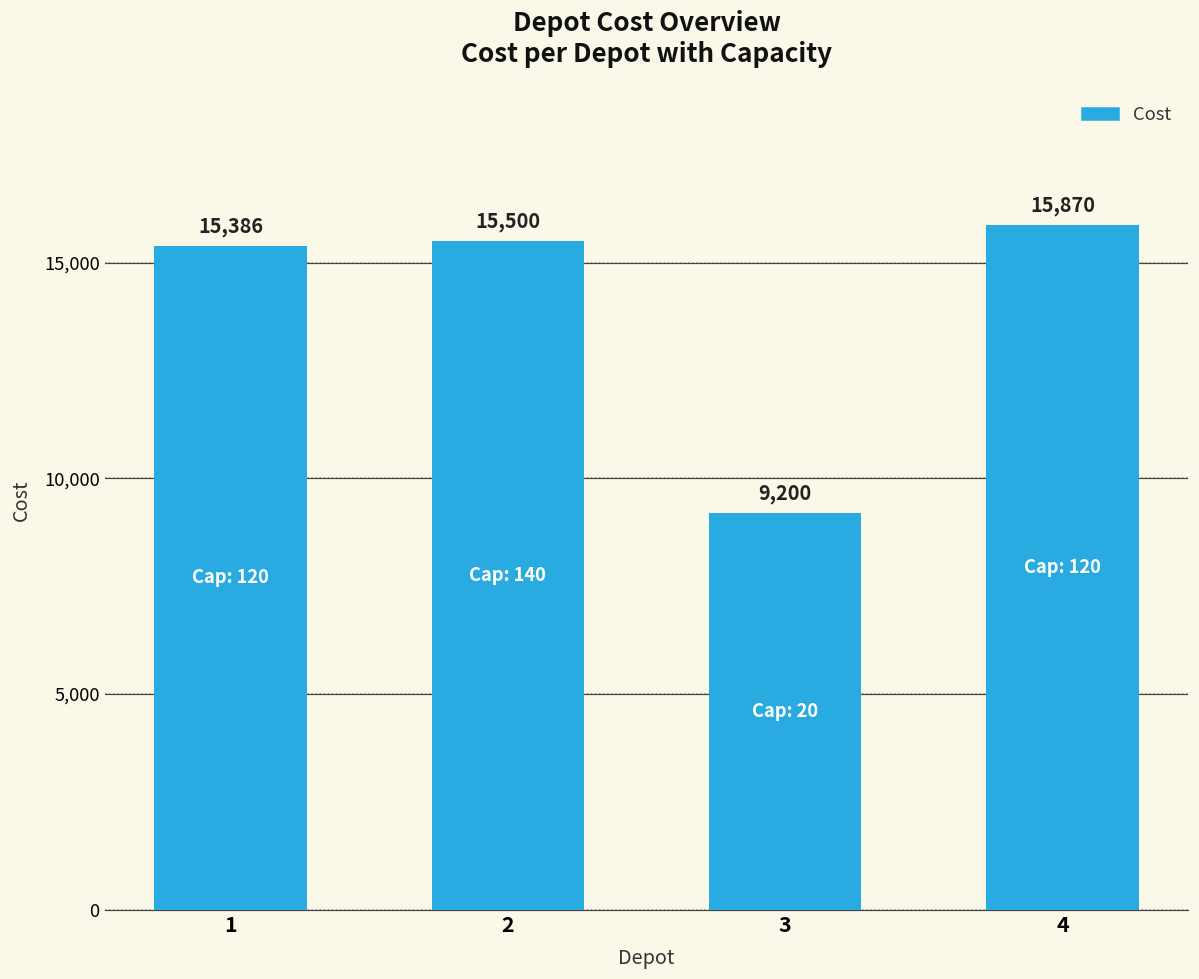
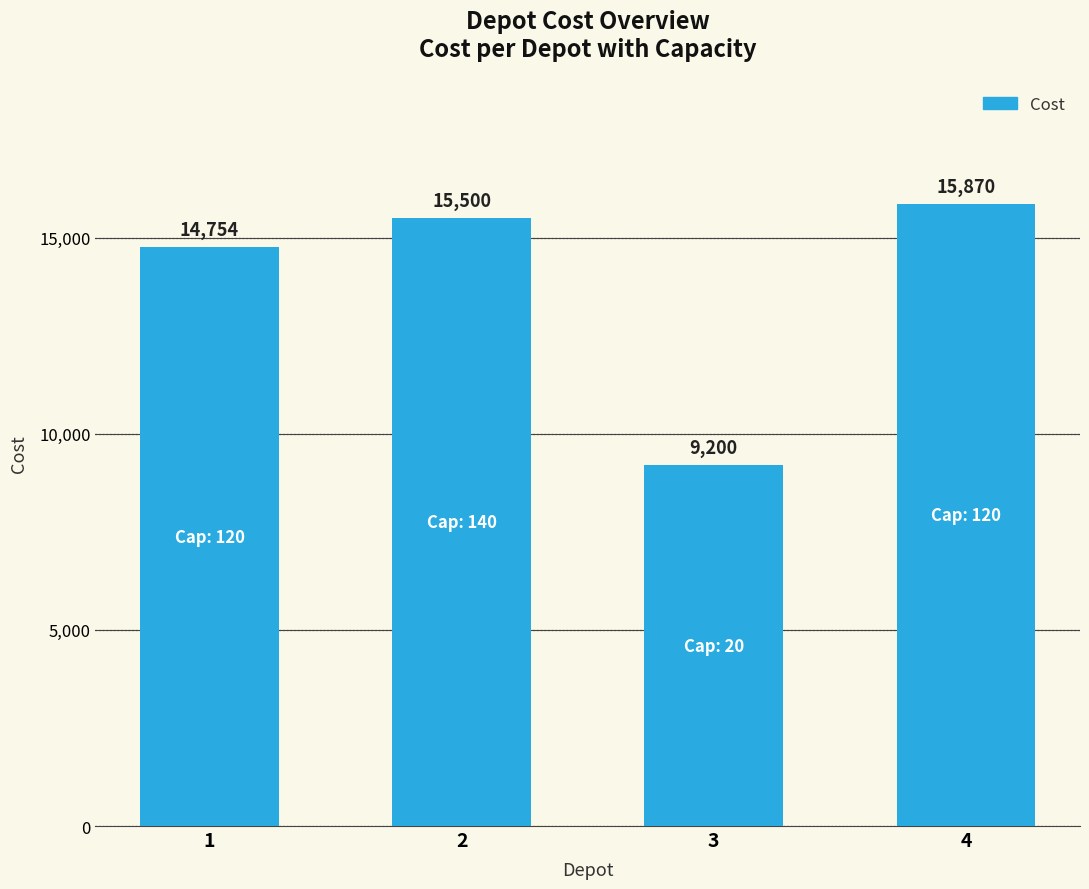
1: 15,386 -> 14,754
